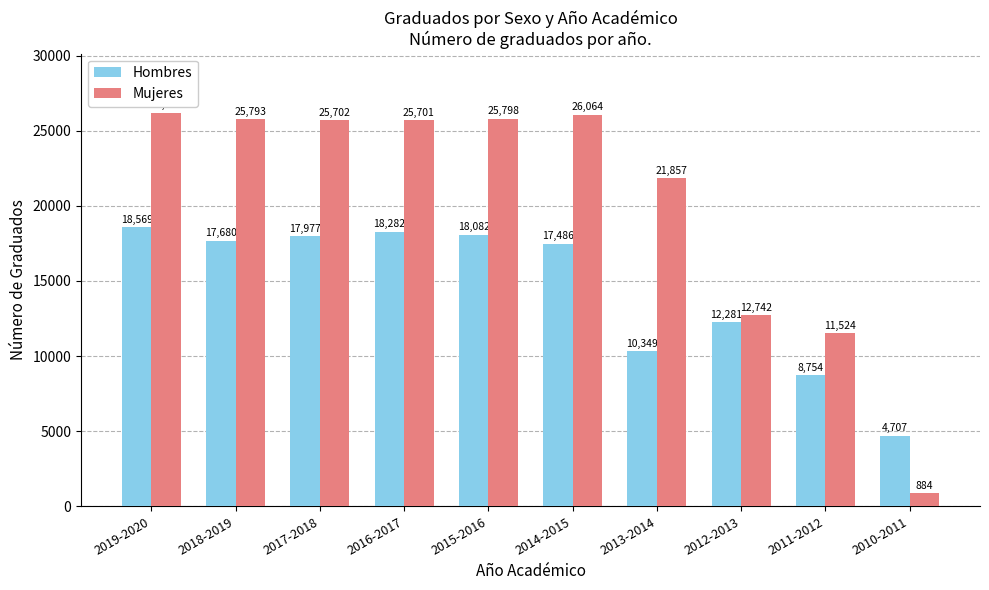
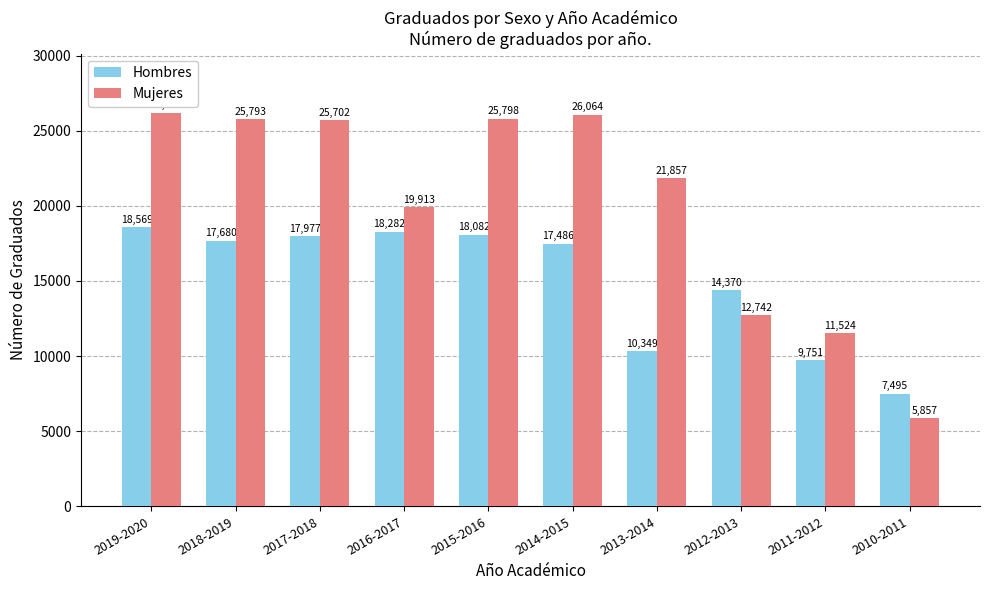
Mujeres, 2016-2017: 25,701 -> 19,913
Hombres, 2012-2013: 12,281 -> 14,370
Hombres, 2011-2012: 8,754 -> 9,751
Hombres, 2010-2011: 4,707 -> 7,495
Mujeres, 2010-2011: 884 -> 5,857
